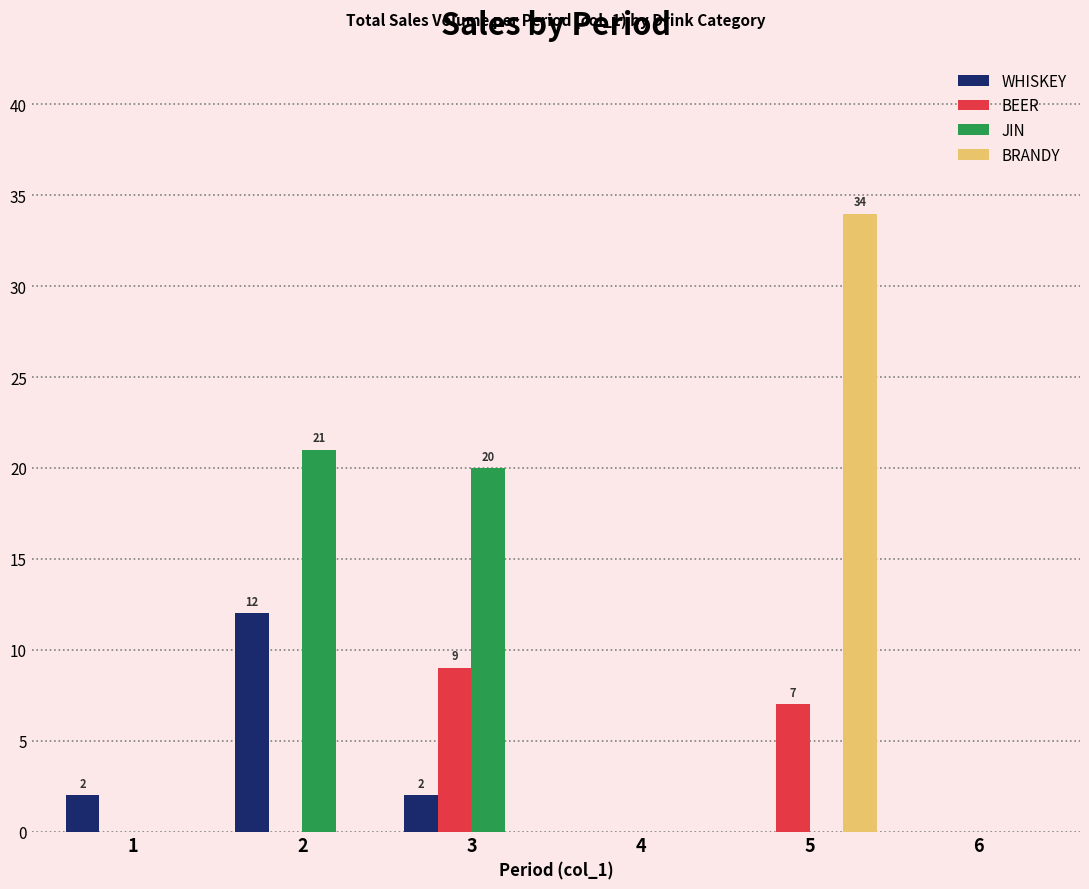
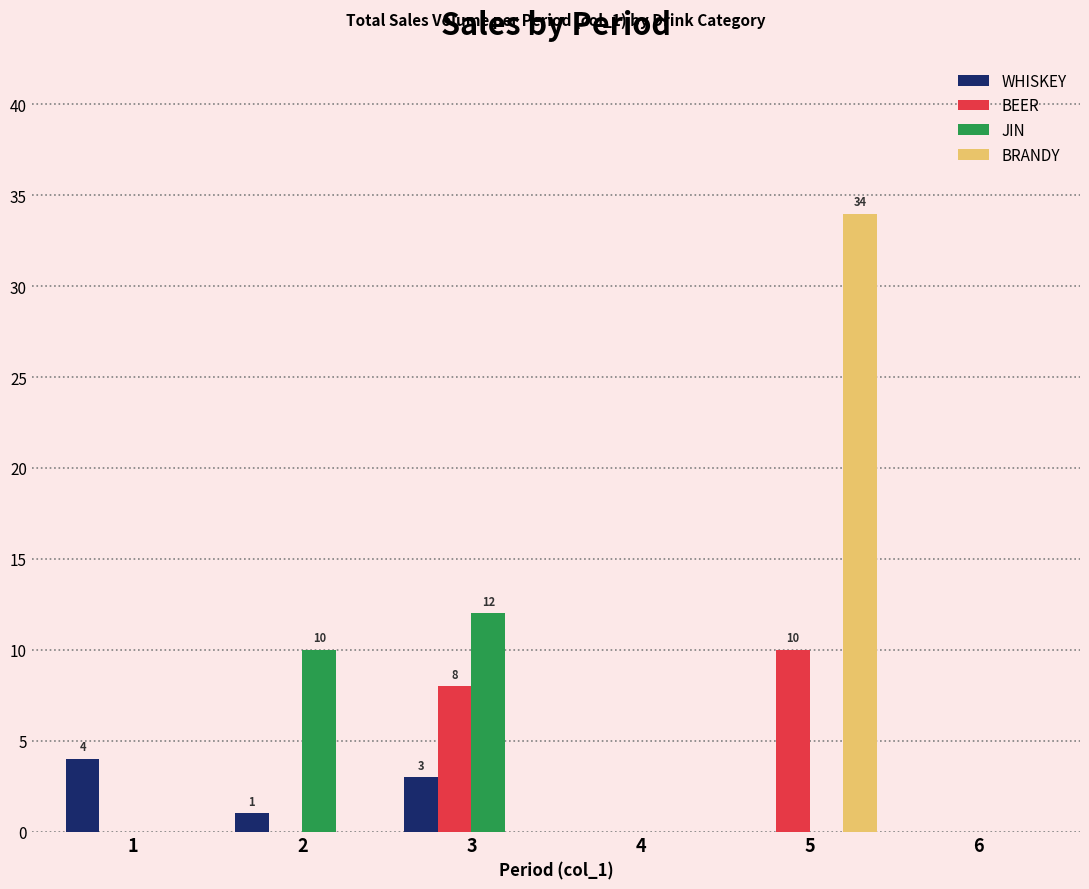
WHISKEY, 1: 2 -> 4
WHISKEY, 2: 12 -> 1
JIN, 2: 21 -> 10
WHISKEY, 3: 2 -> 3
BEER, 3: 9 -> 8
JIN, 3: 20 -> 12
BEER, 5: 7 -> 10
